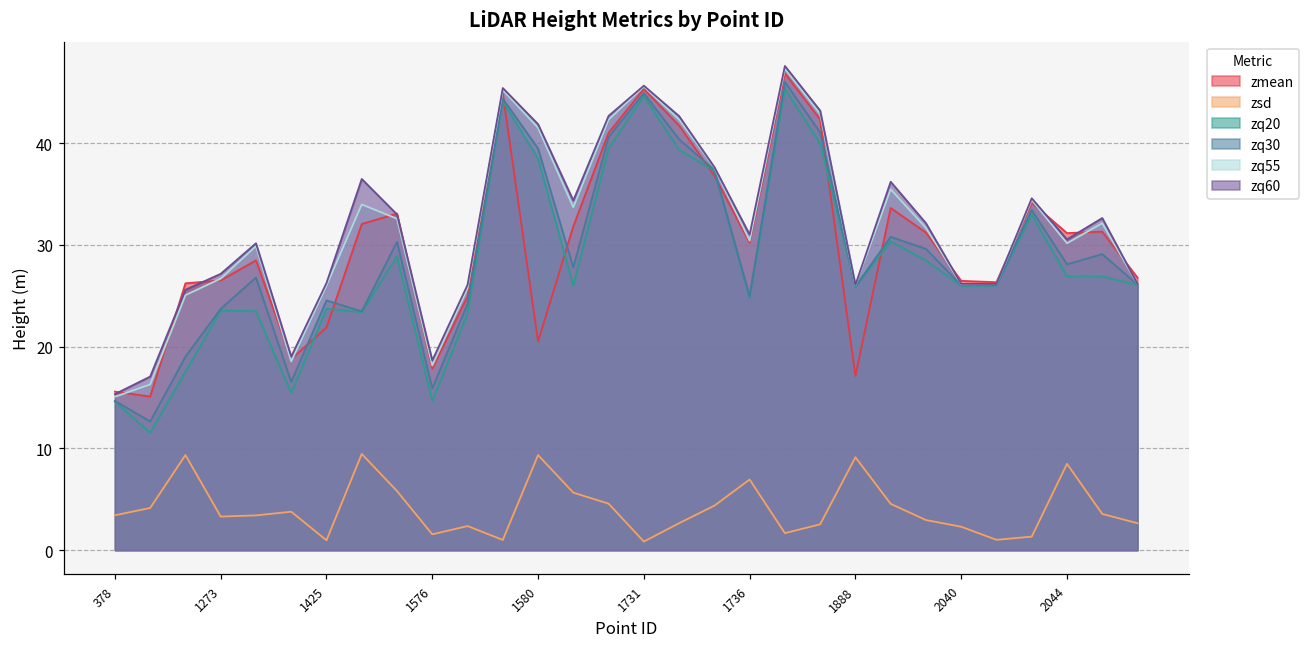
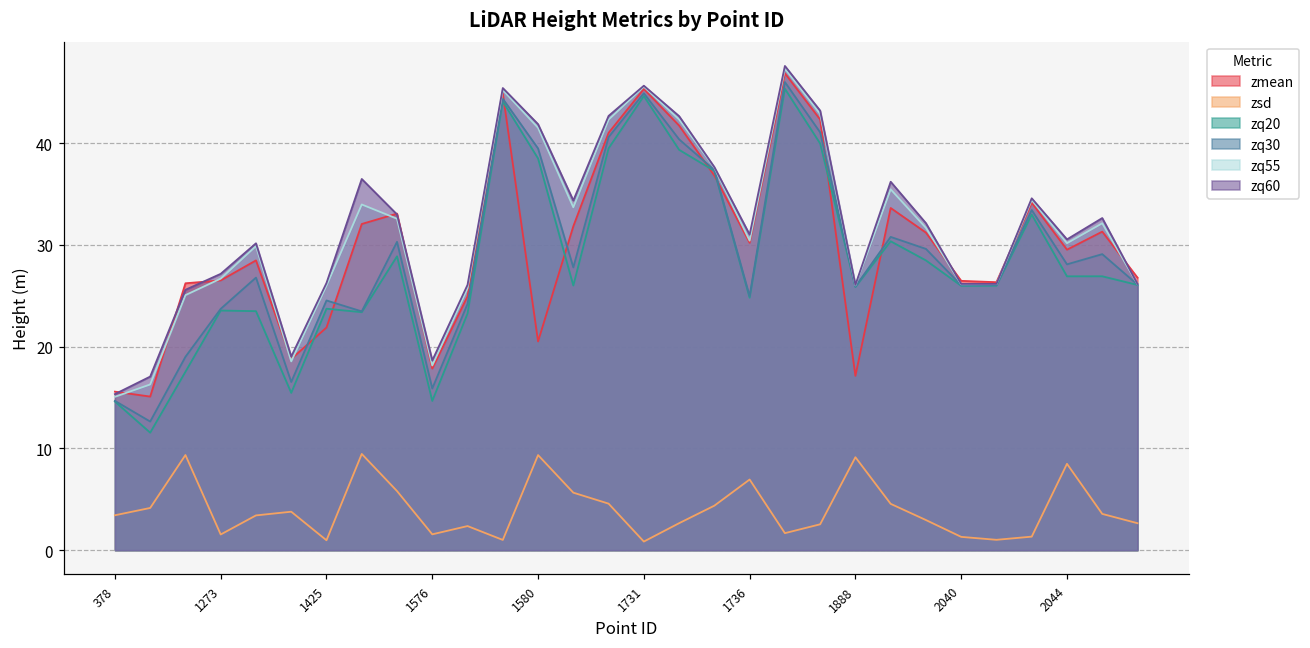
zsd, 1273: 3 -> 2
zsd, 2040: 2 -> 1
zmean, 2044: 31 -> 30
